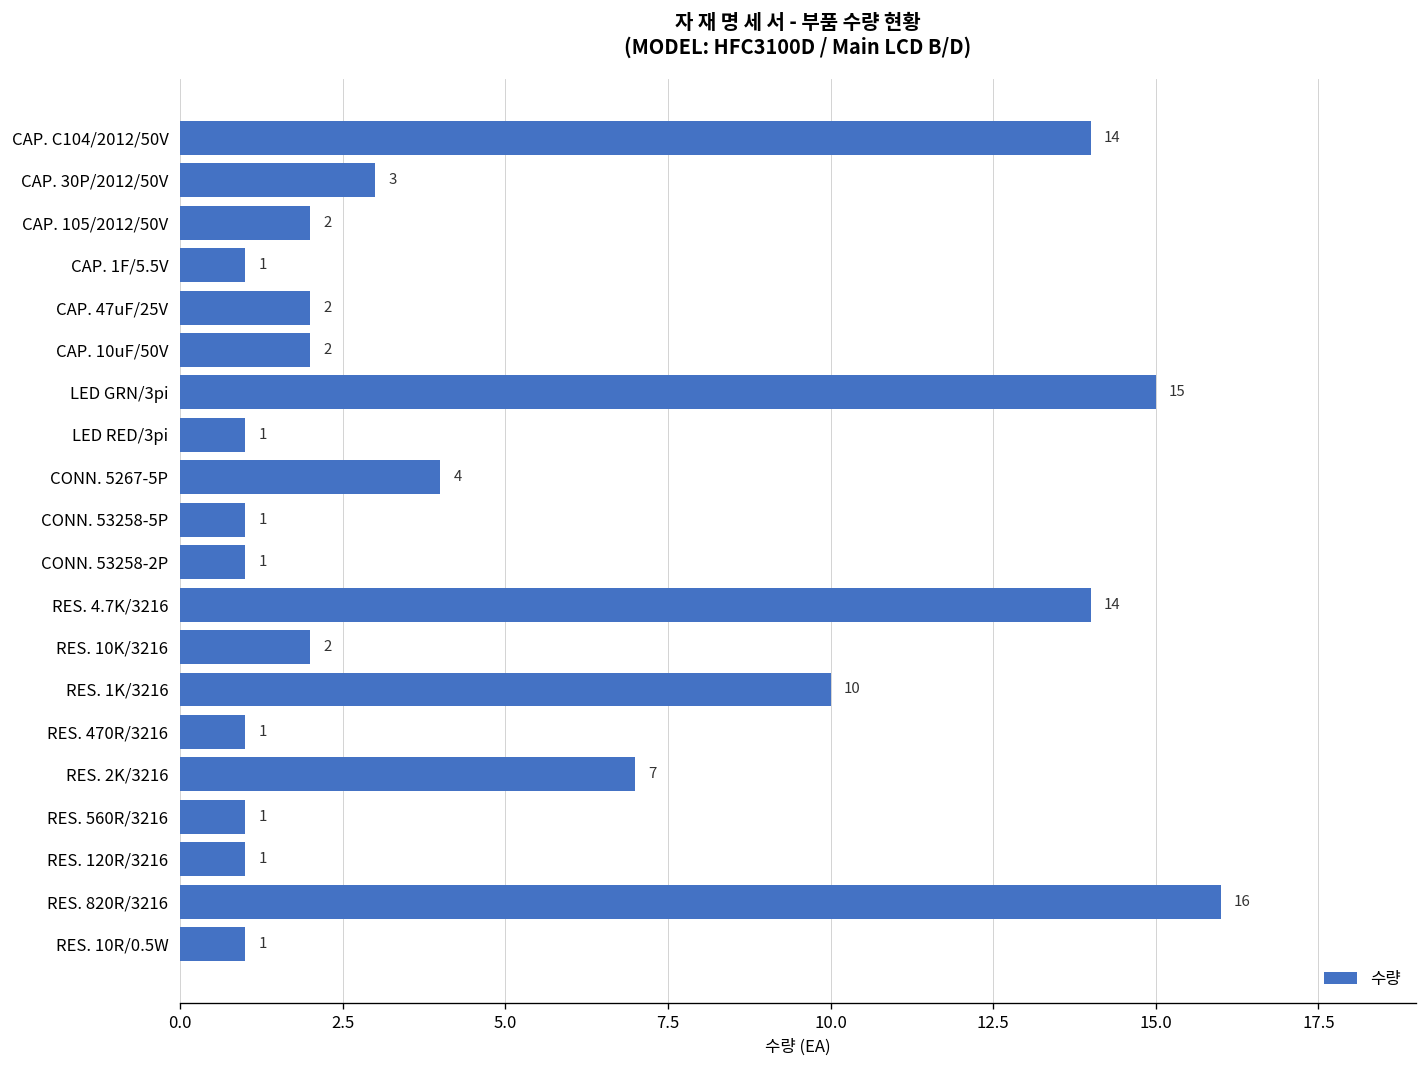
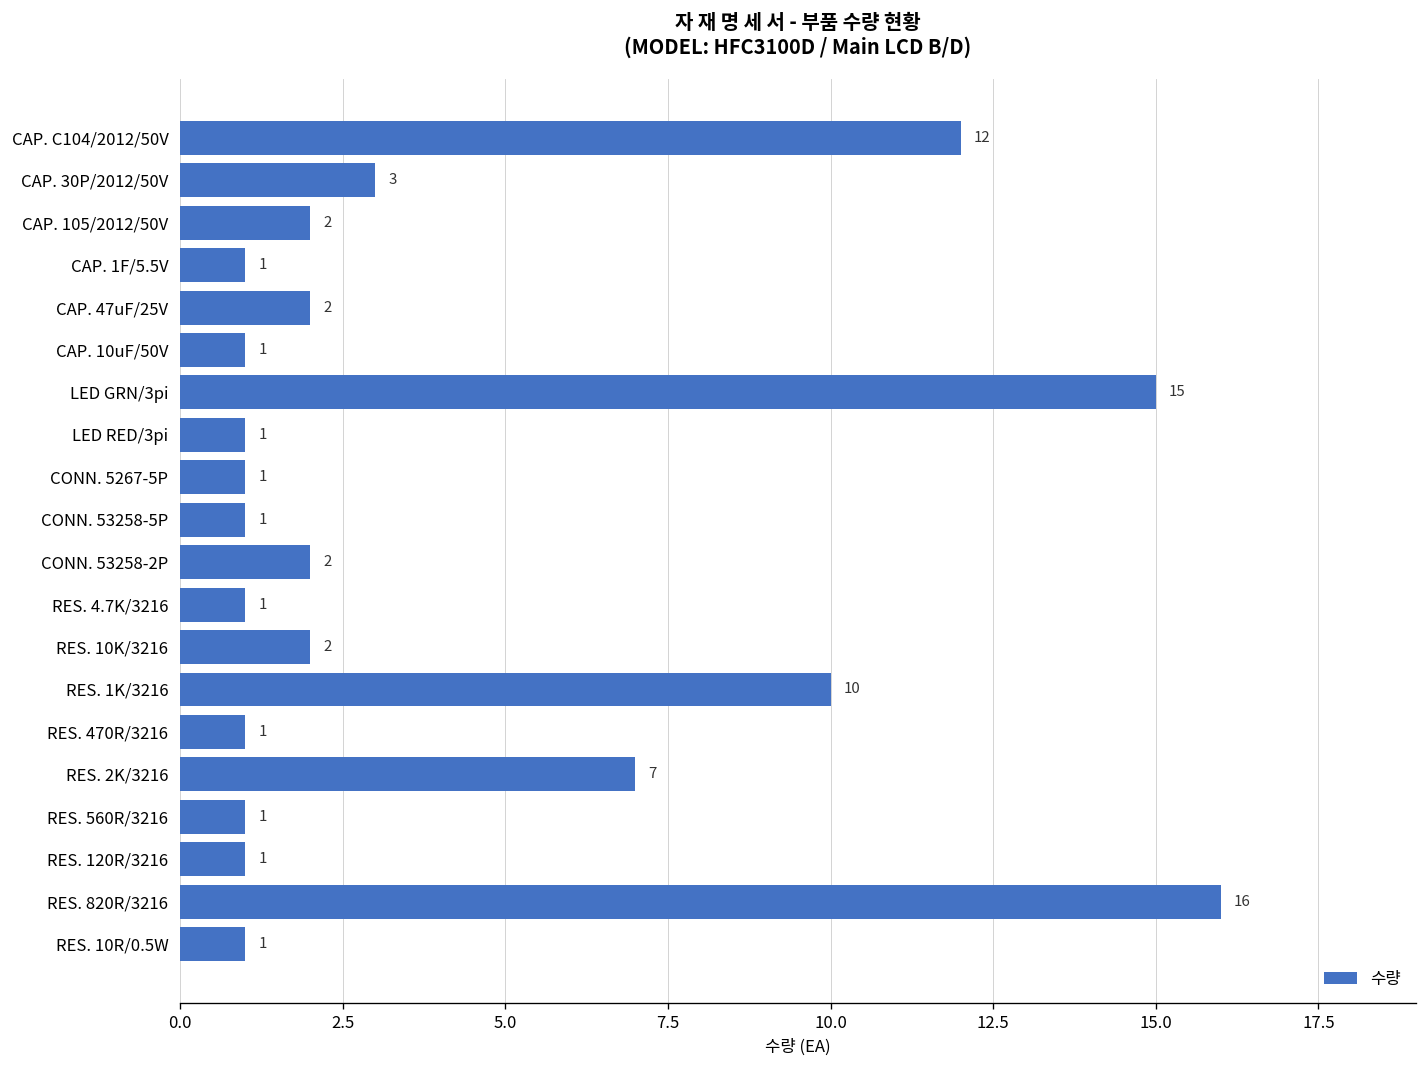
CAP. C104/2012/50V: 14 -> 12
CAP. 10uF/50V: 2 -> 1
CONN. 5267-5P: 4 -> 1
CONN. 53258-2P: 1 -> 2
RES. 4.7K/3216: 14 -> 1
